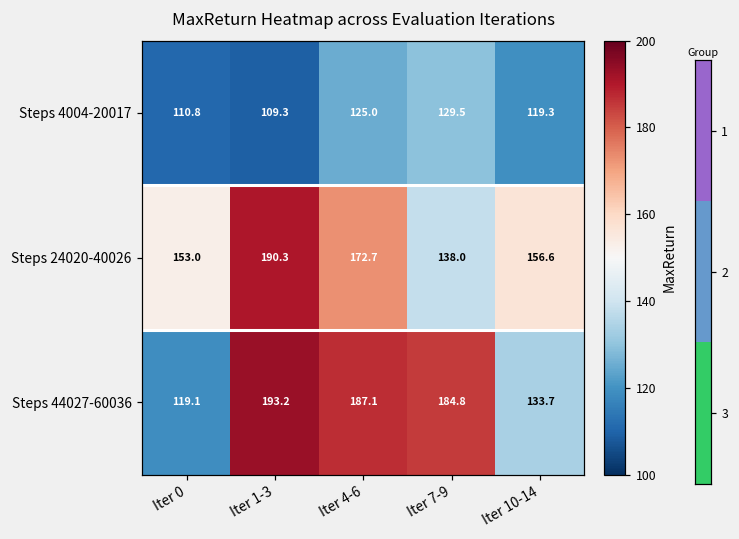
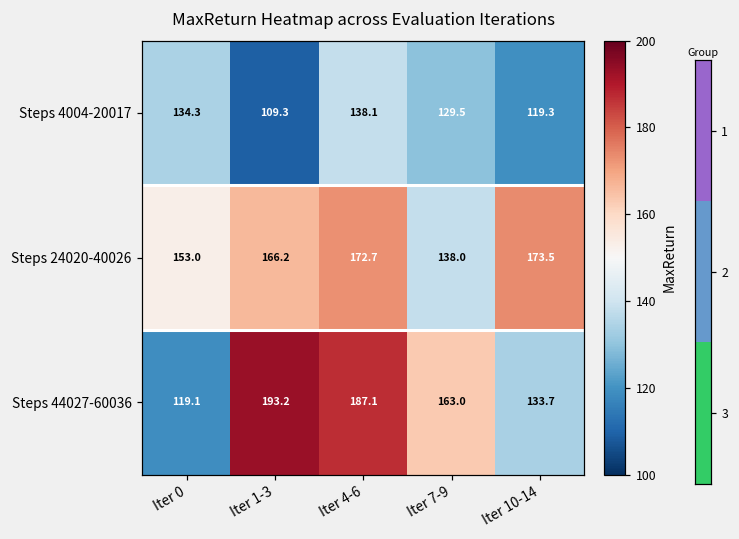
Steps 4004-20017, Iter 0: 110.8 -> 134.3
Steps 4004-20017, Iter 4-6: 125.0 -> 138.1
Steps 24020-40026, Iter 1-3: 190.3 -> 166.2
Steps 24020-40026, Iter 10-14: 156.6 -> 173.5
Steps 44027-60036, Iter 7-9: 184.8 -> 163.0
